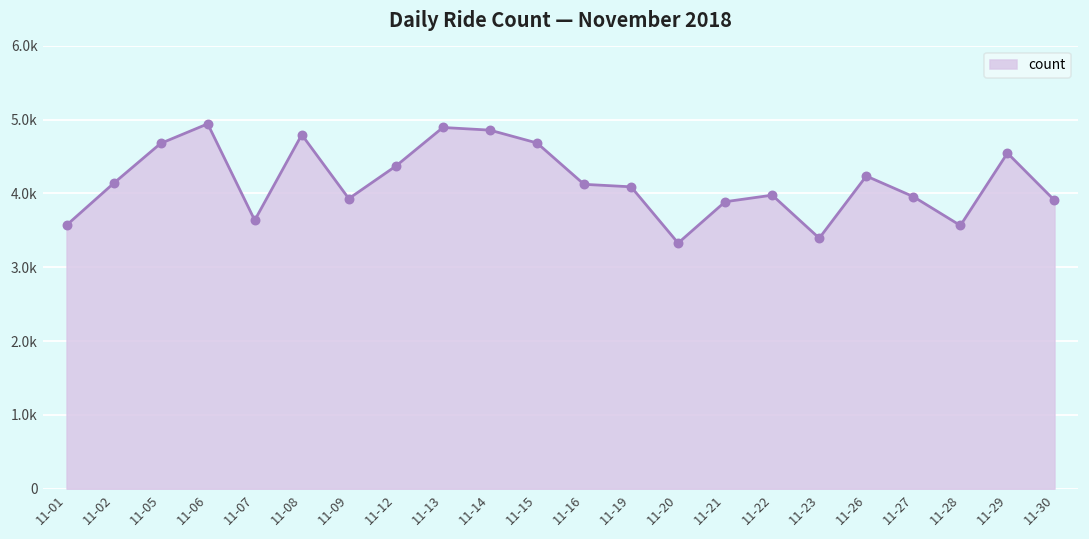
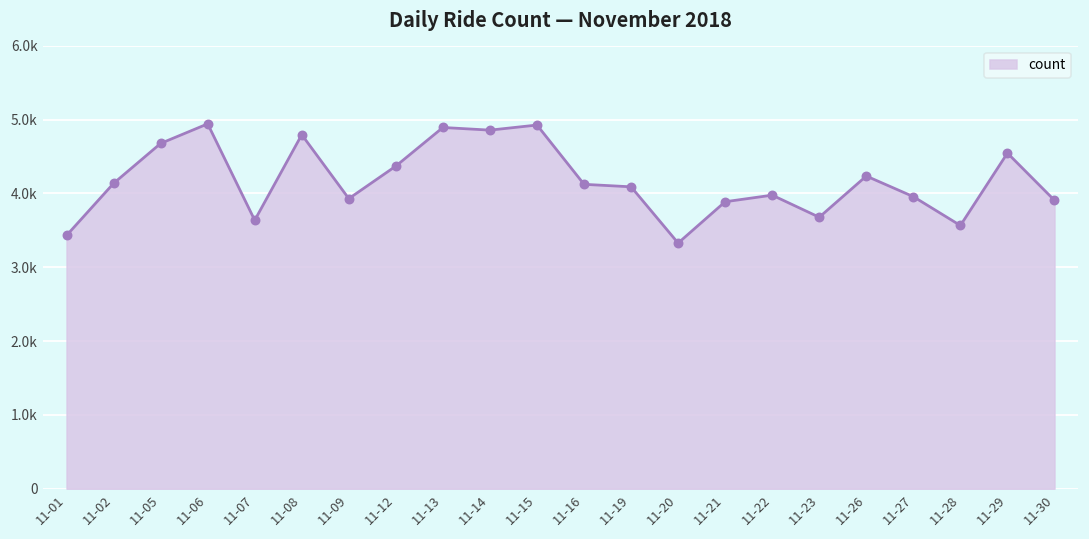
11-01: 3600 -> 3400
11-15: 4700 -> 4900
11-23: 3400 -> 3700
